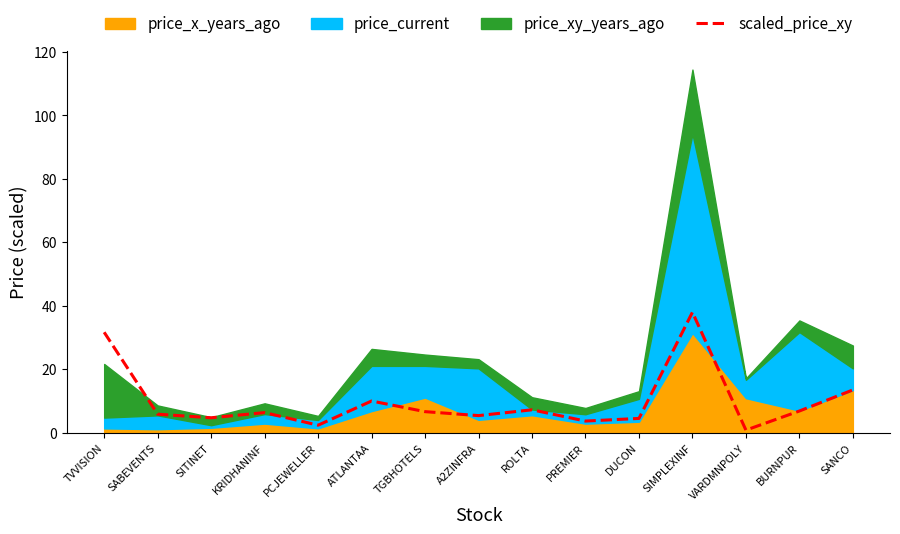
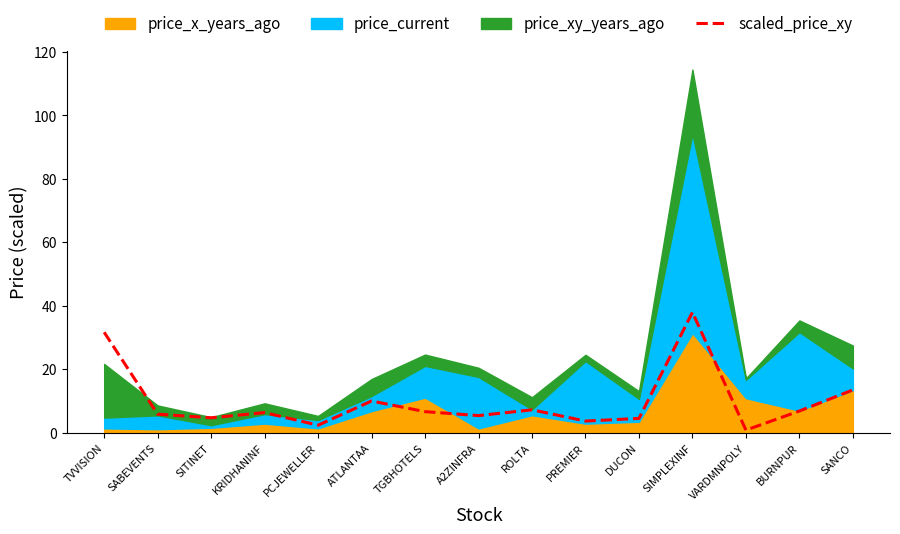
price_current, ATLANTAA: 14 -> 5
price_x_years_ago, A2ZINFRA: 4 -> 1
price_current, PREMIER: 3 -> 20
